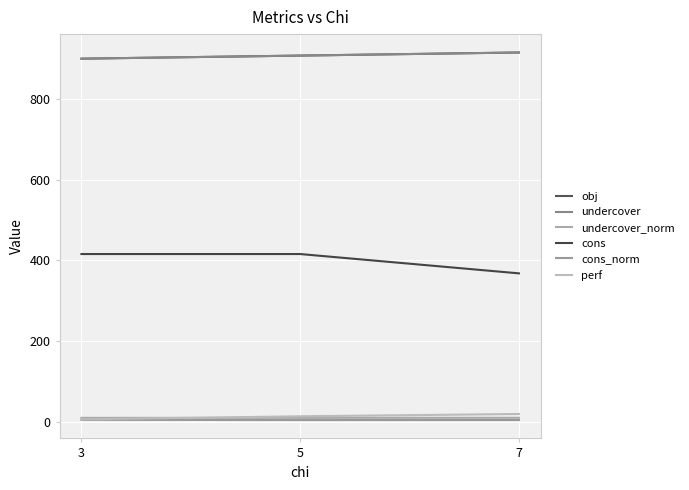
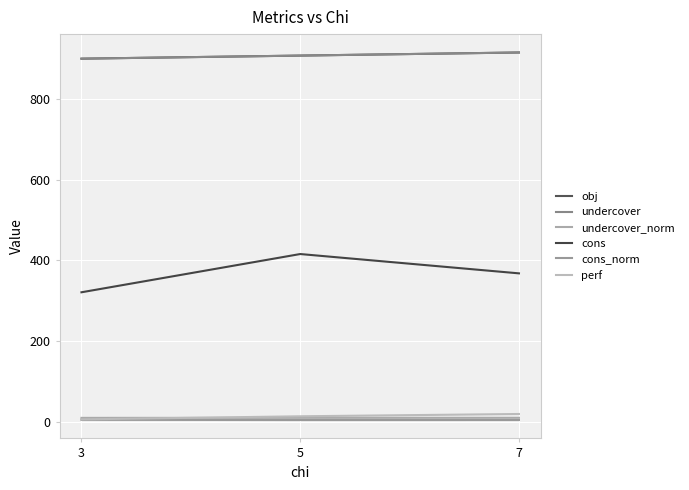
cons, 3: 420 -> 320
